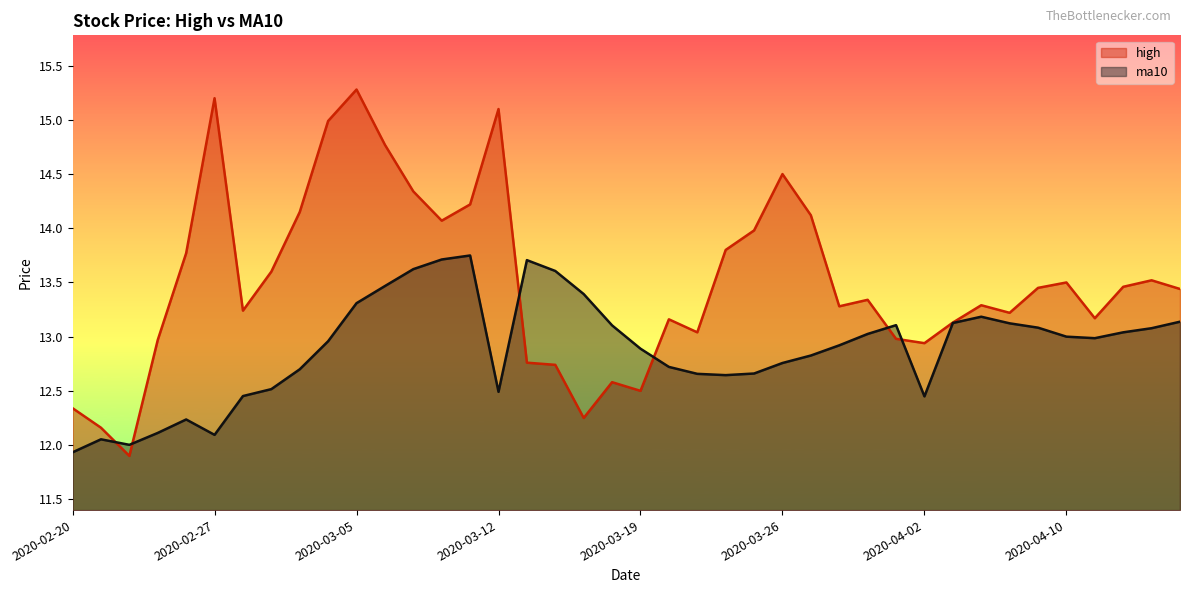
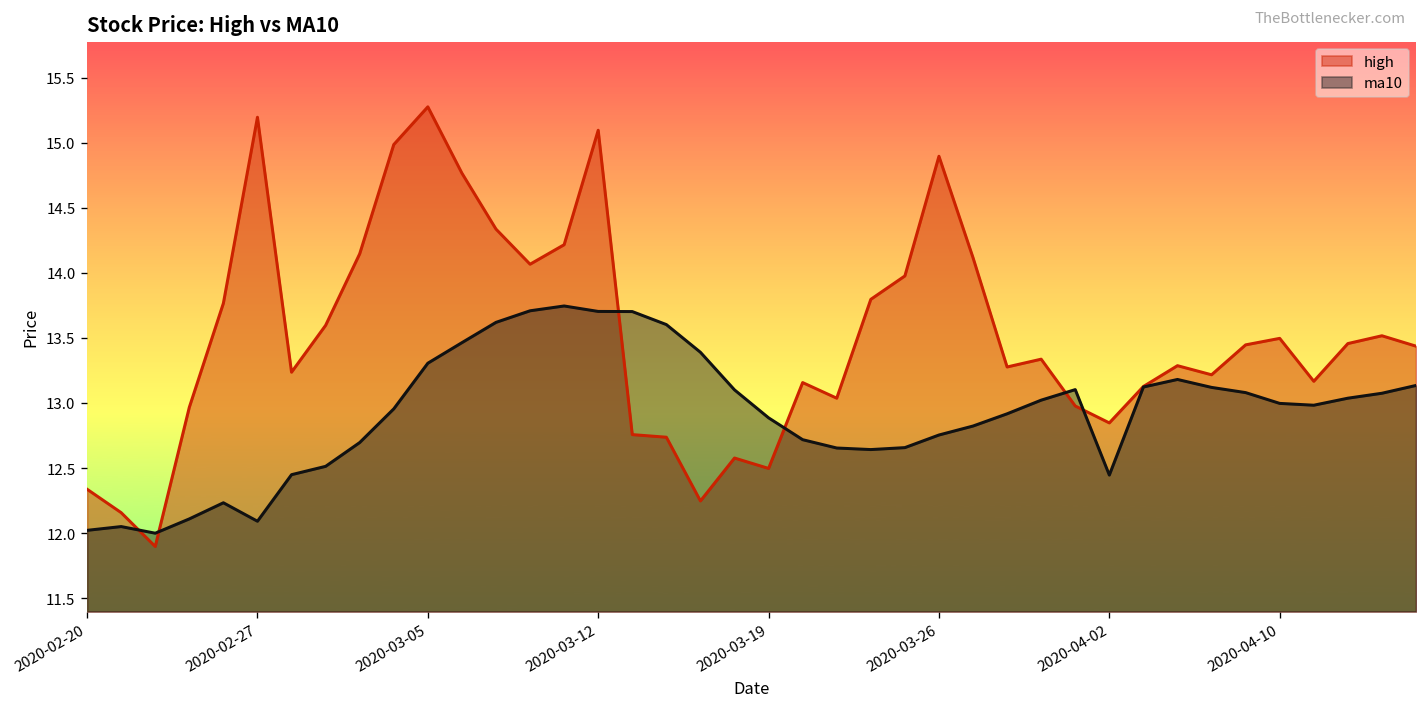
ma10, 2020-02-20: 11.93 -> 12.02
ma10, 2020-03-12: 12.49 -> 13.71
high, 2020-03-26: 14.5 -> 14.9
high, 2020-04-02: 12.94 -> 12.85
